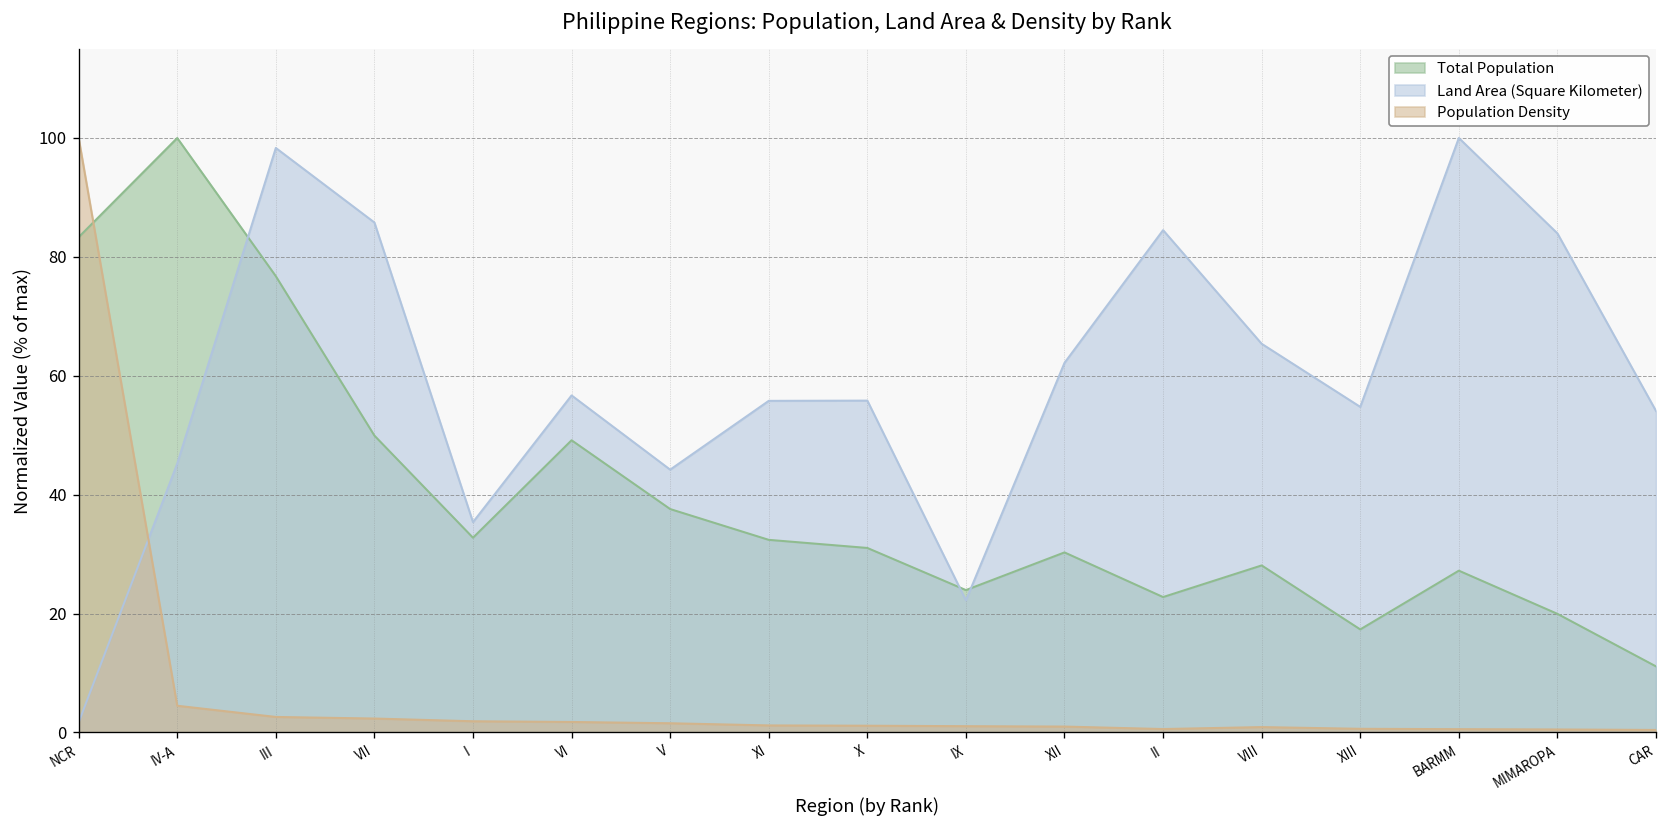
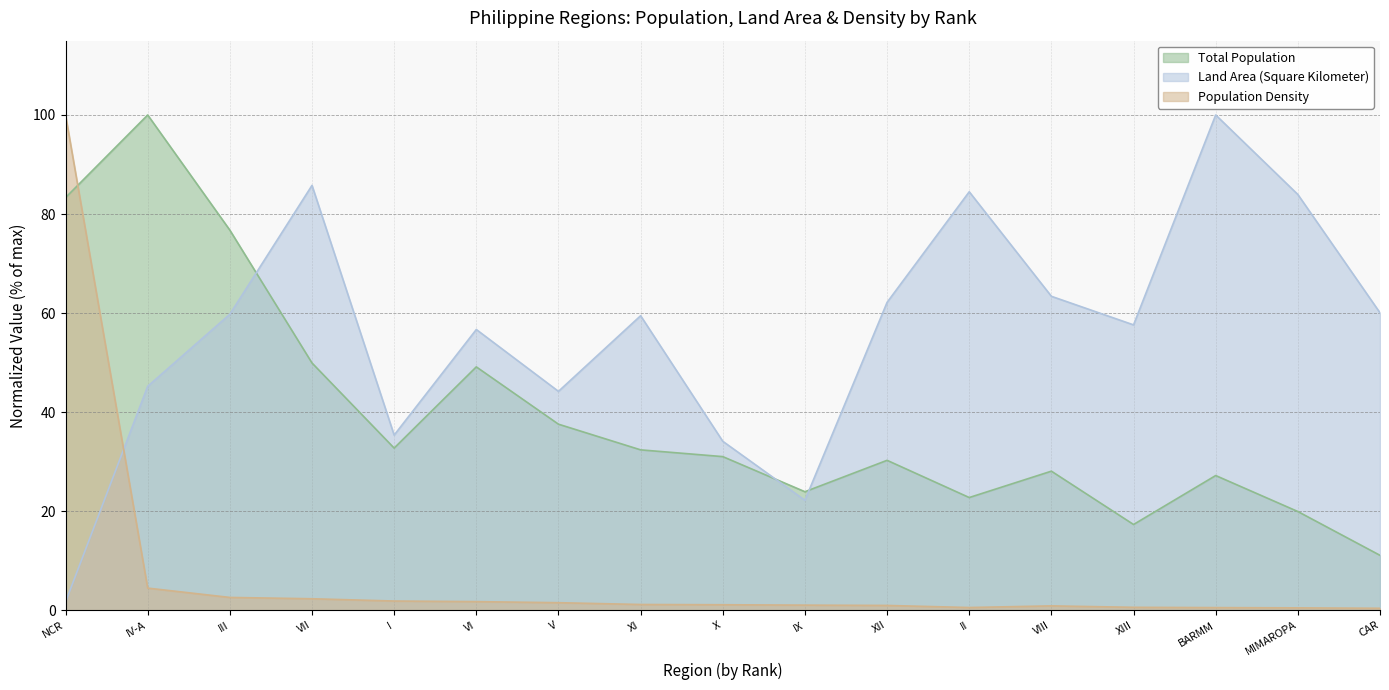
Land Area (Square Kilometer), III: 98 -> 60
Land Area (Square Kilometer), XI: 56 -> 59
Land Area (Square Kilometer), X: 56 -> 34
Land Area (Square Kilometer), VIII: 65 -> 63
Land Area (Square Kilometer), XIII: 55 -> 58
Land Area (Square Kilometer), CAR: 54 -> 60
